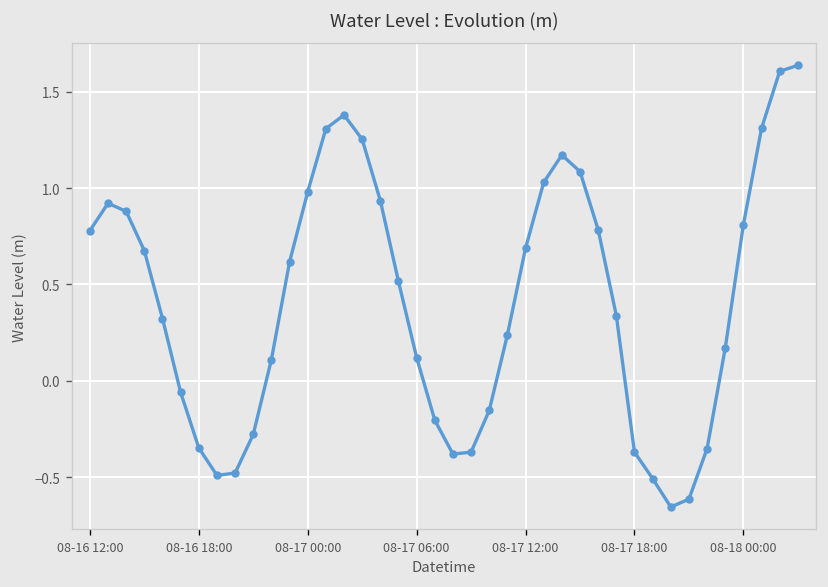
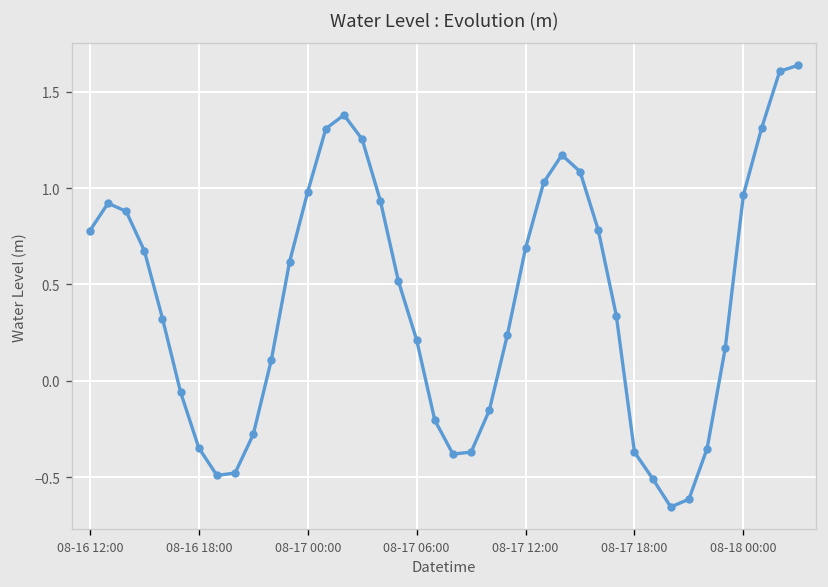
08-17 06:00: 0.12 -> 0.21
08-18 00:00: 0.81 -> 0.96
